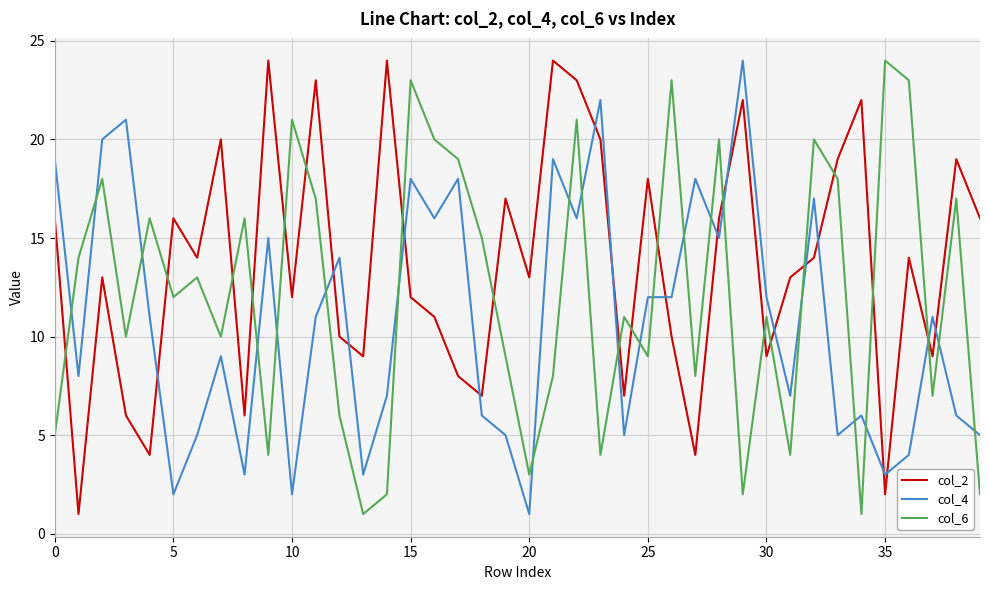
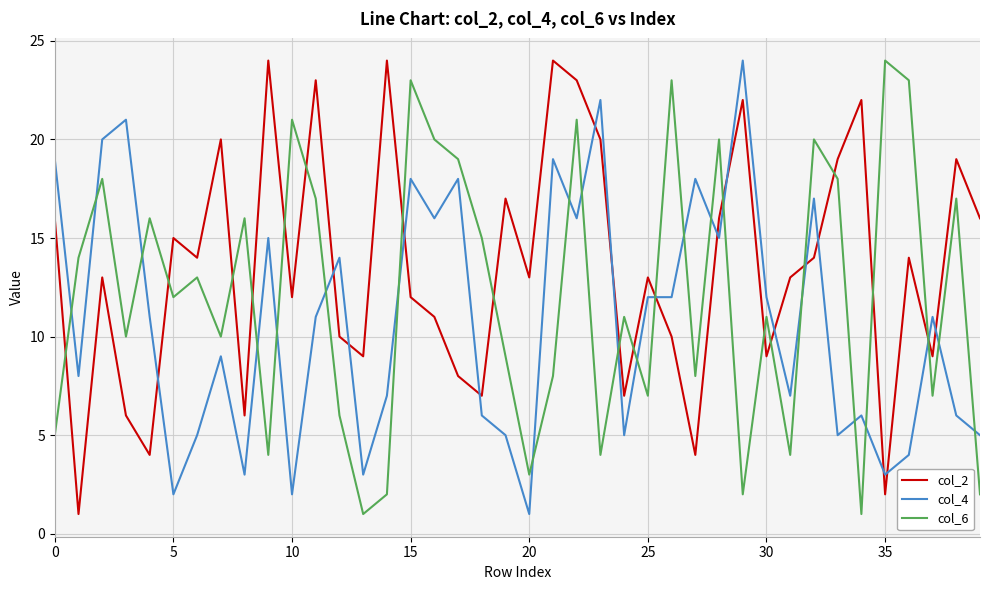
col_2, 5: 16 -> 15
col_2, 25: 18 -> 13
col_6, 25: 9 -> 7
